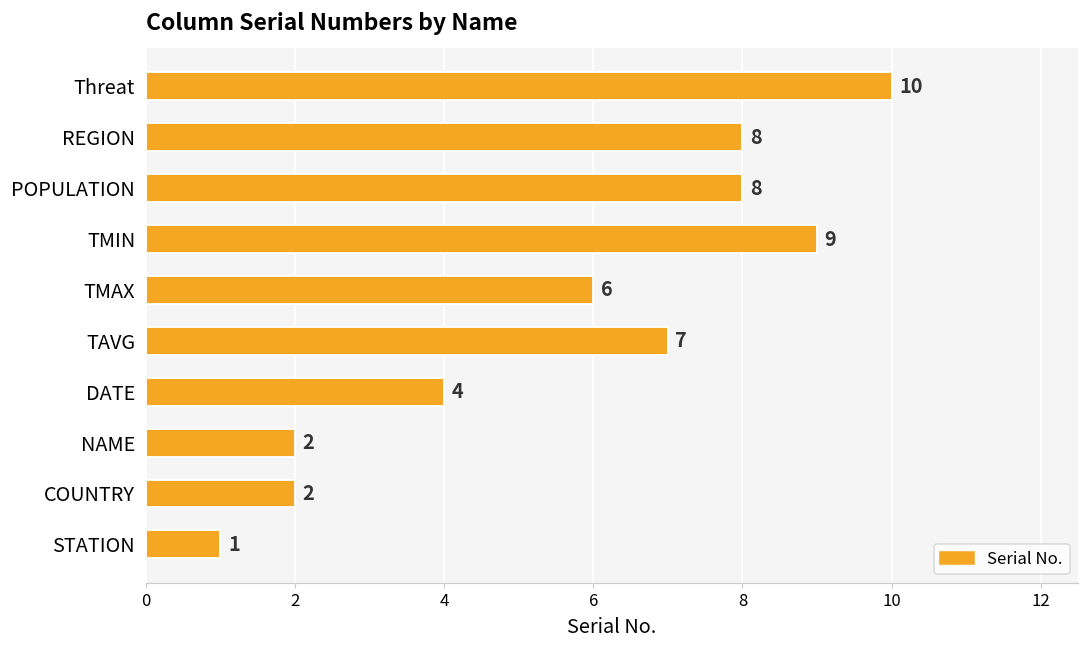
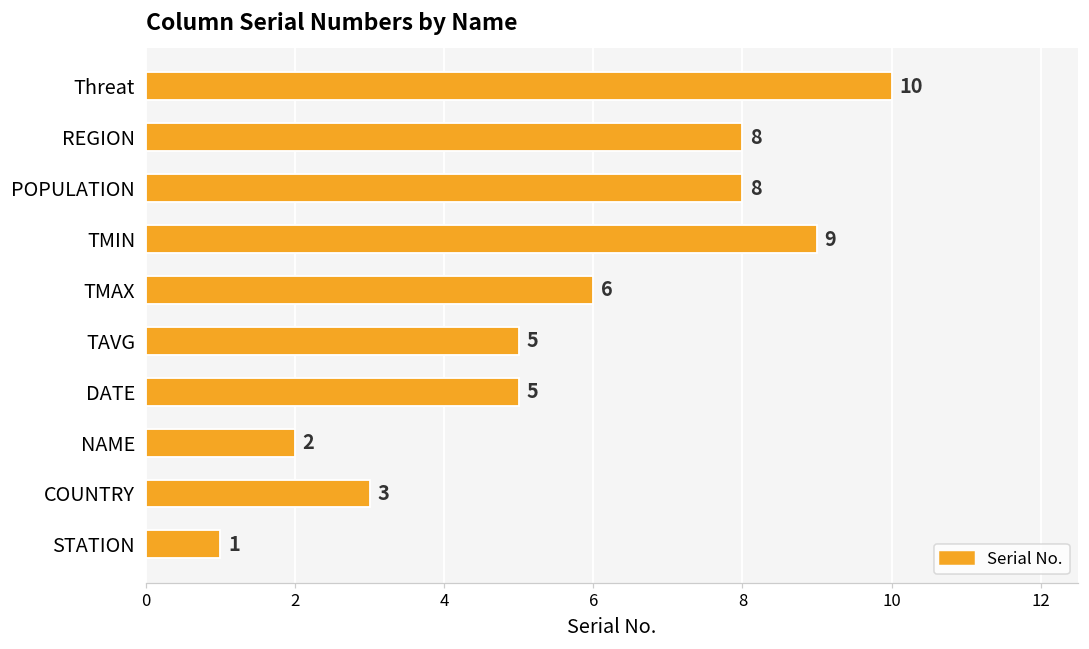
TAVG: 7 -> 5
DATE: 4 -> 5
COUNTRY: 2 -> 3
